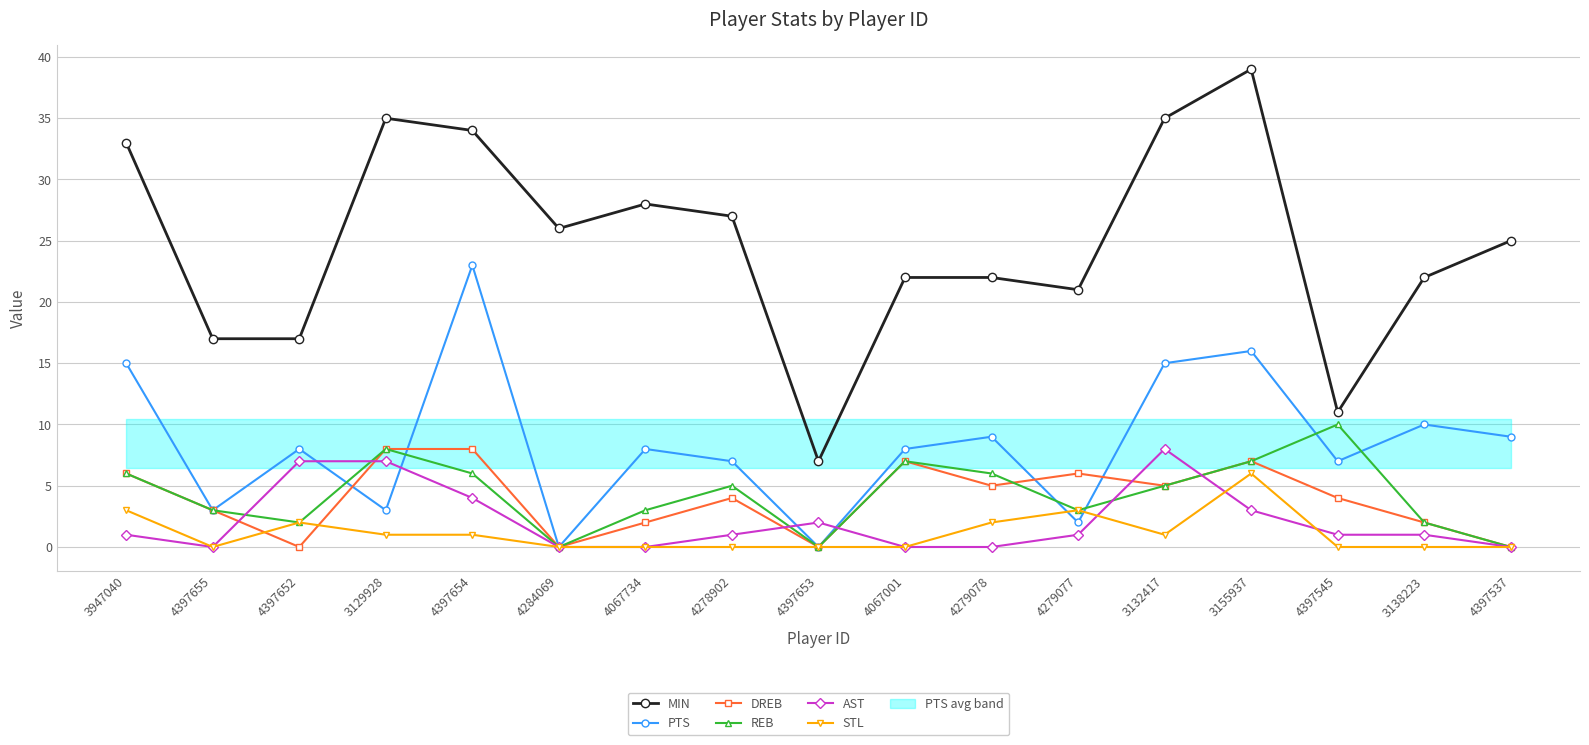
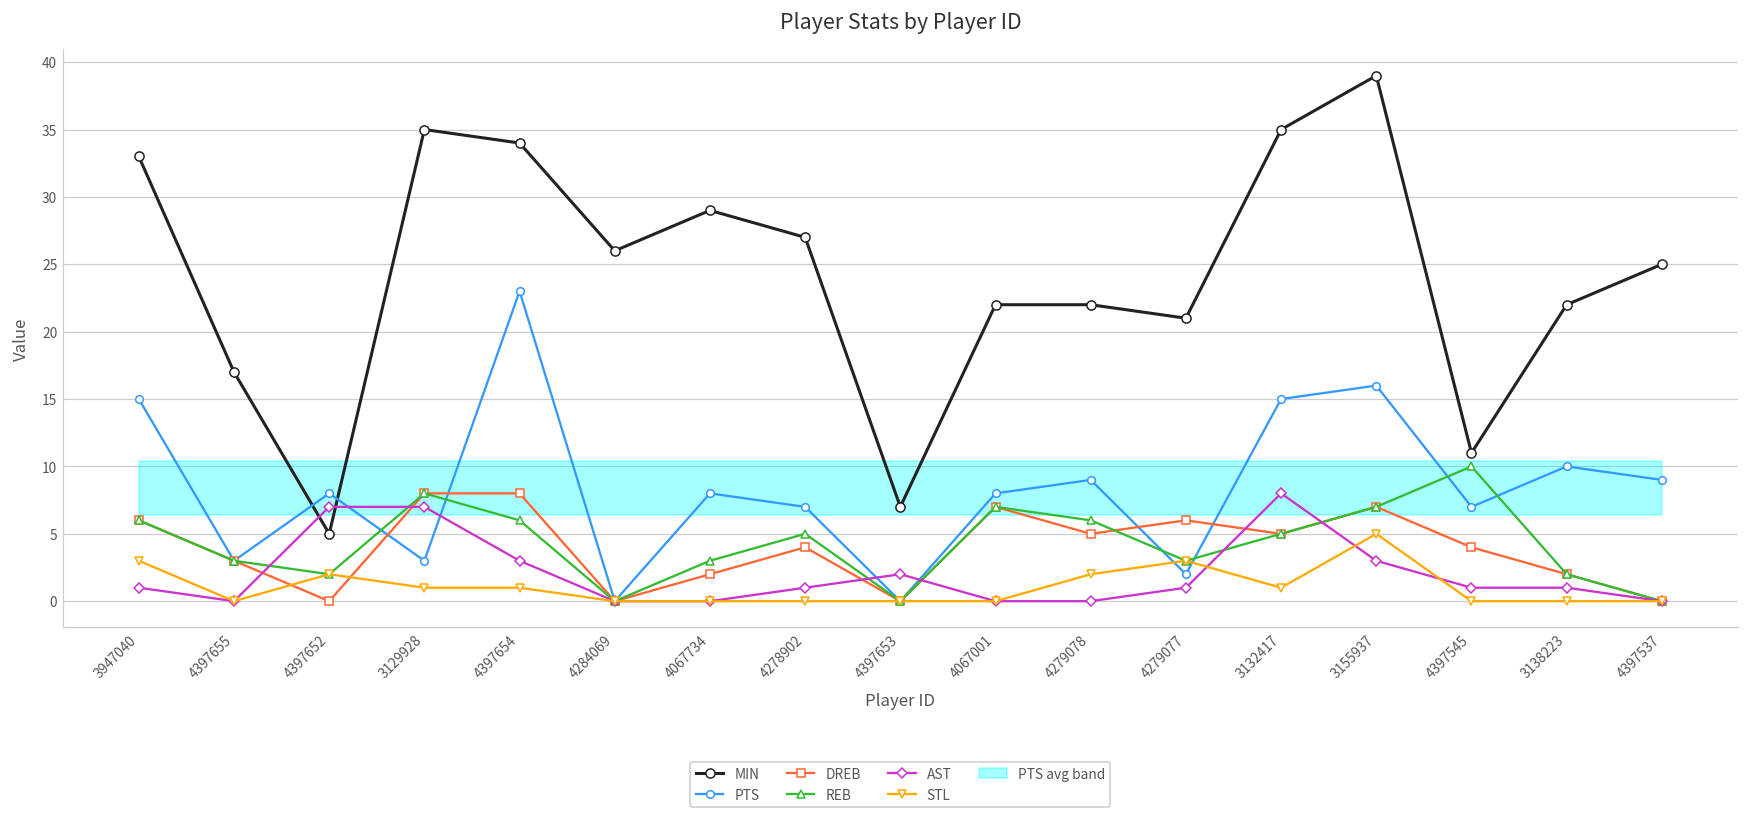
MIN, 4397652: 17 -> 5
AST, 4397654: 4 -> 3
MIN, 4067734: 28 -> 29
STL, 3155937: 6 -> 5
